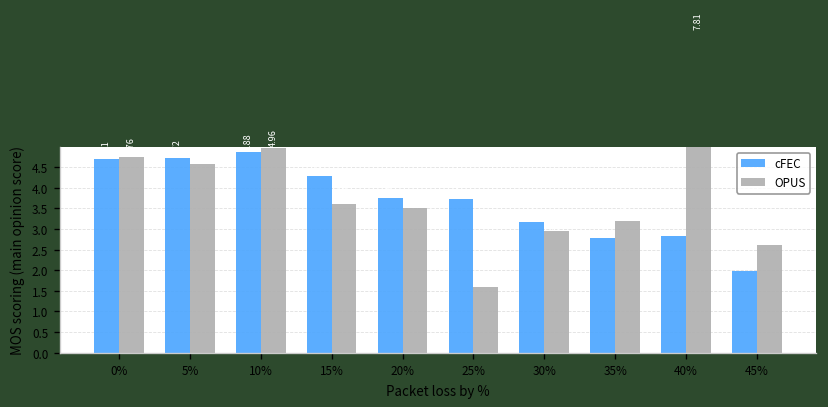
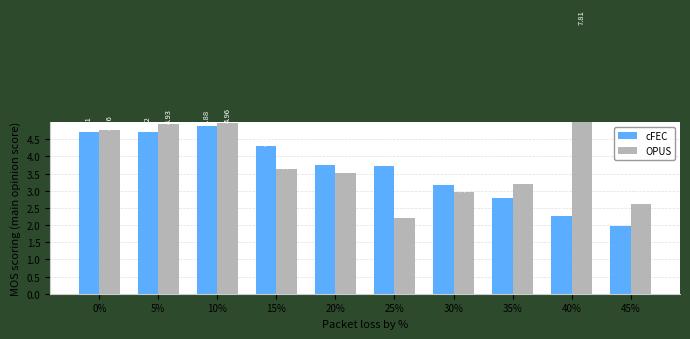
OPUS, 5%: 4.6 -> 4.9
OPUS, 25%: 1.6 -> 2.2
cFEC, 40%: 2.8 -> 2.3
